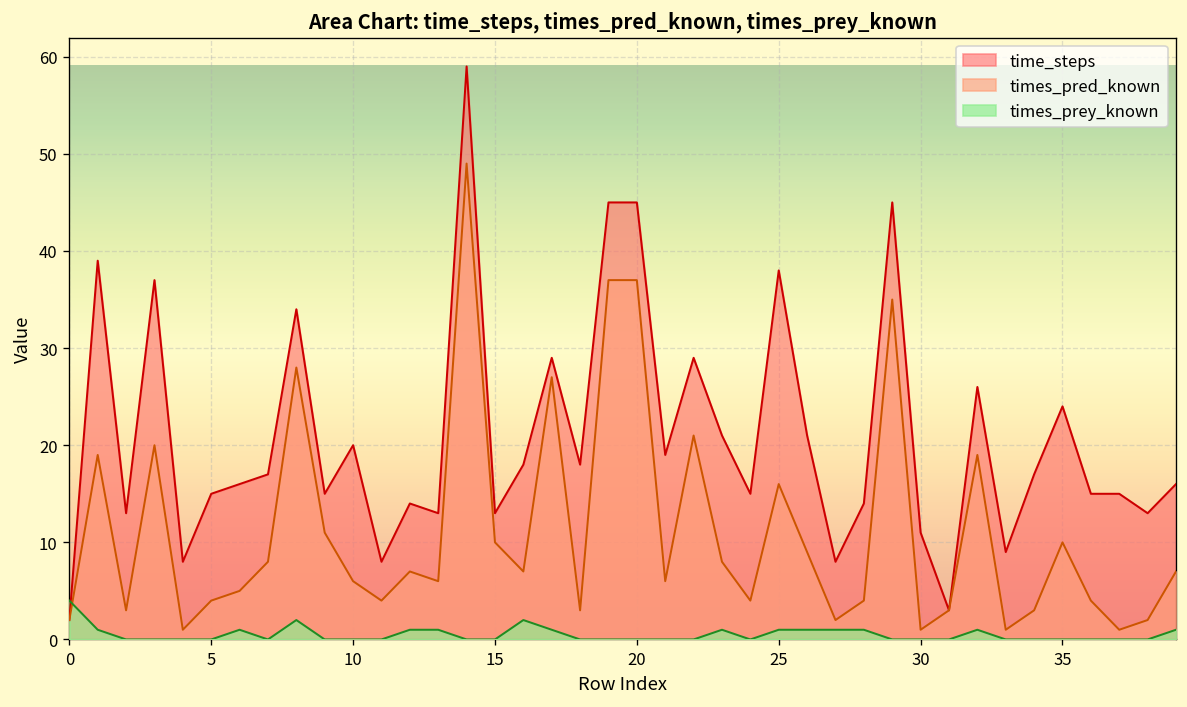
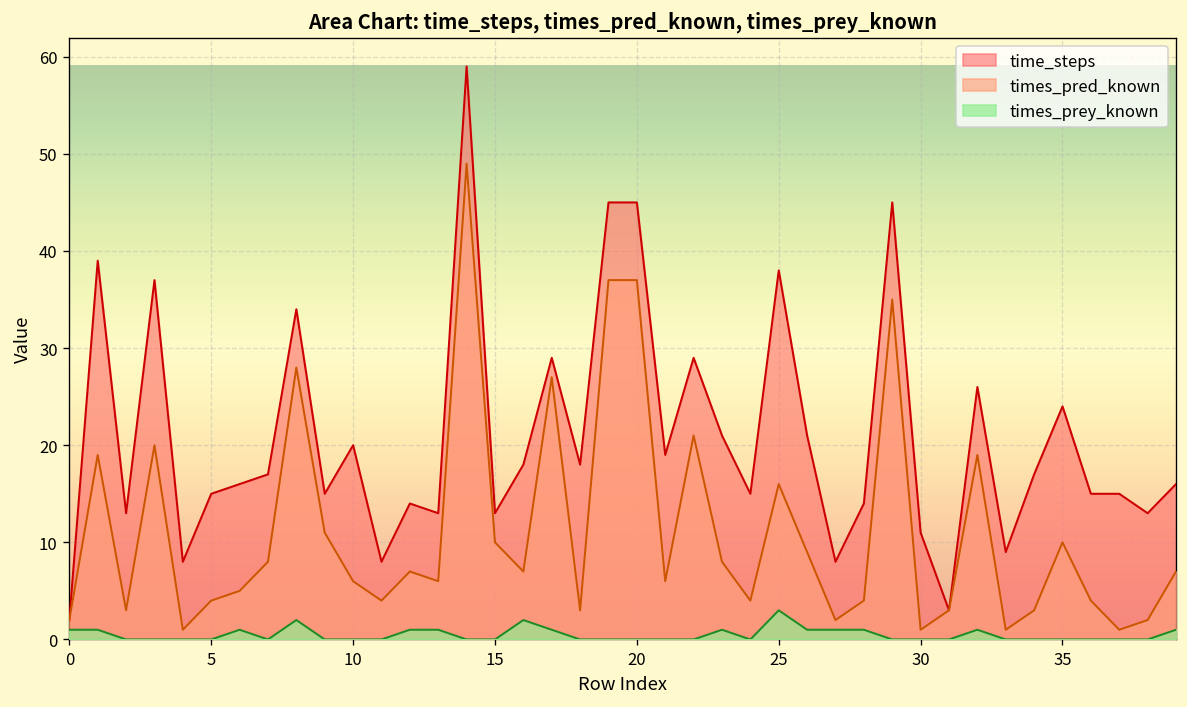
times_prey_known, 0: 4 -> 1
times_prey_known, 25: 1 -> 3
